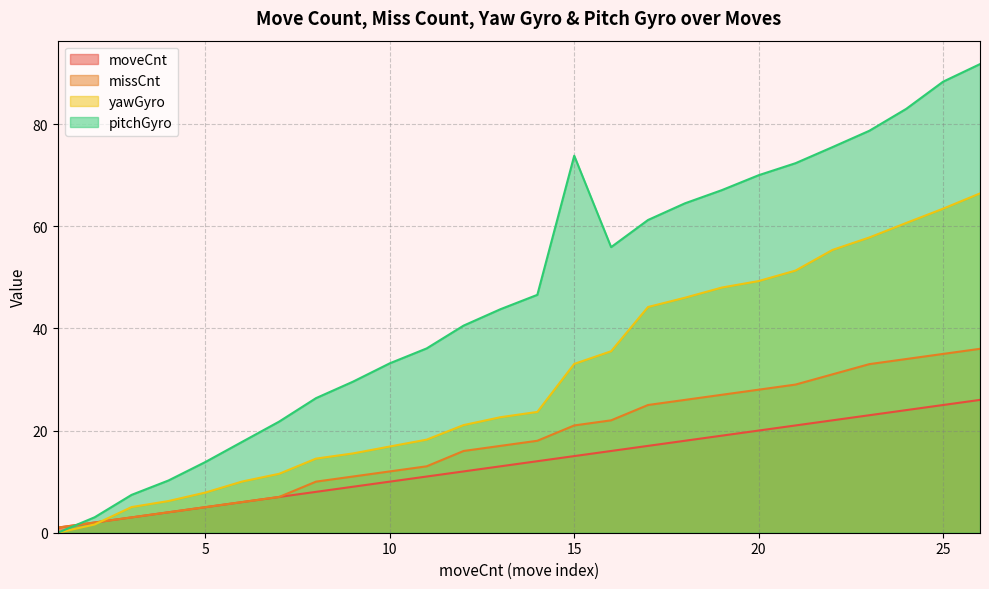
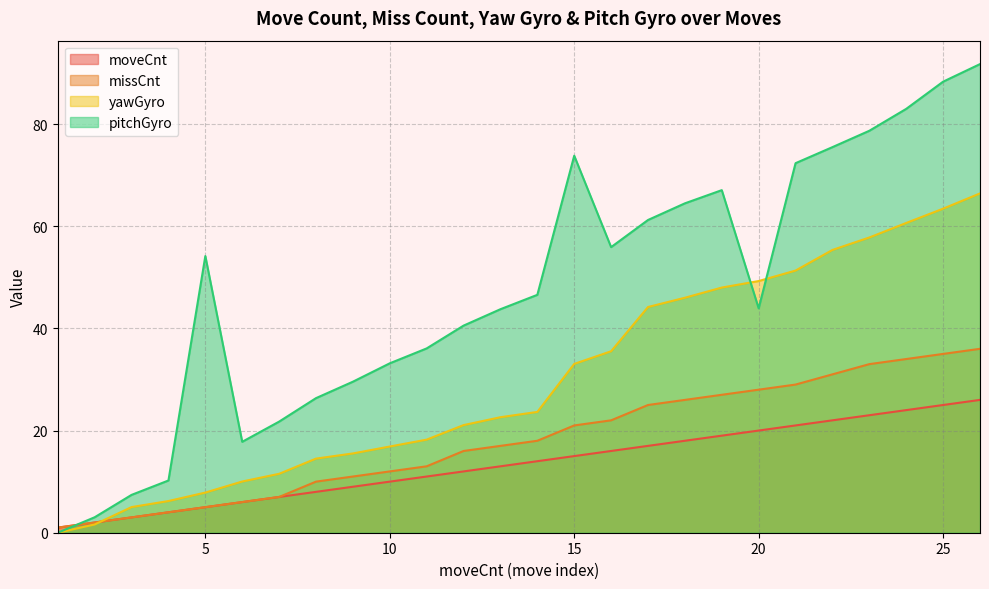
pitchGyro, 5: 14 -> 54
pitchGyro, 20: 70 -> 44
